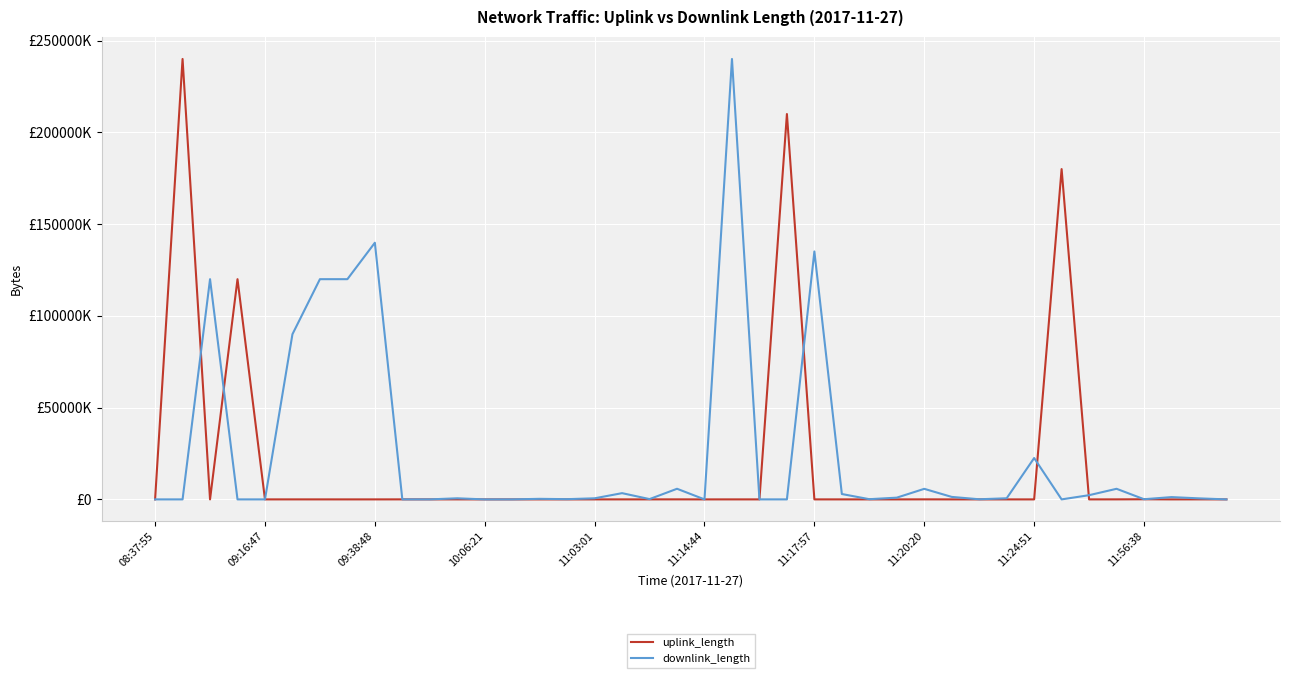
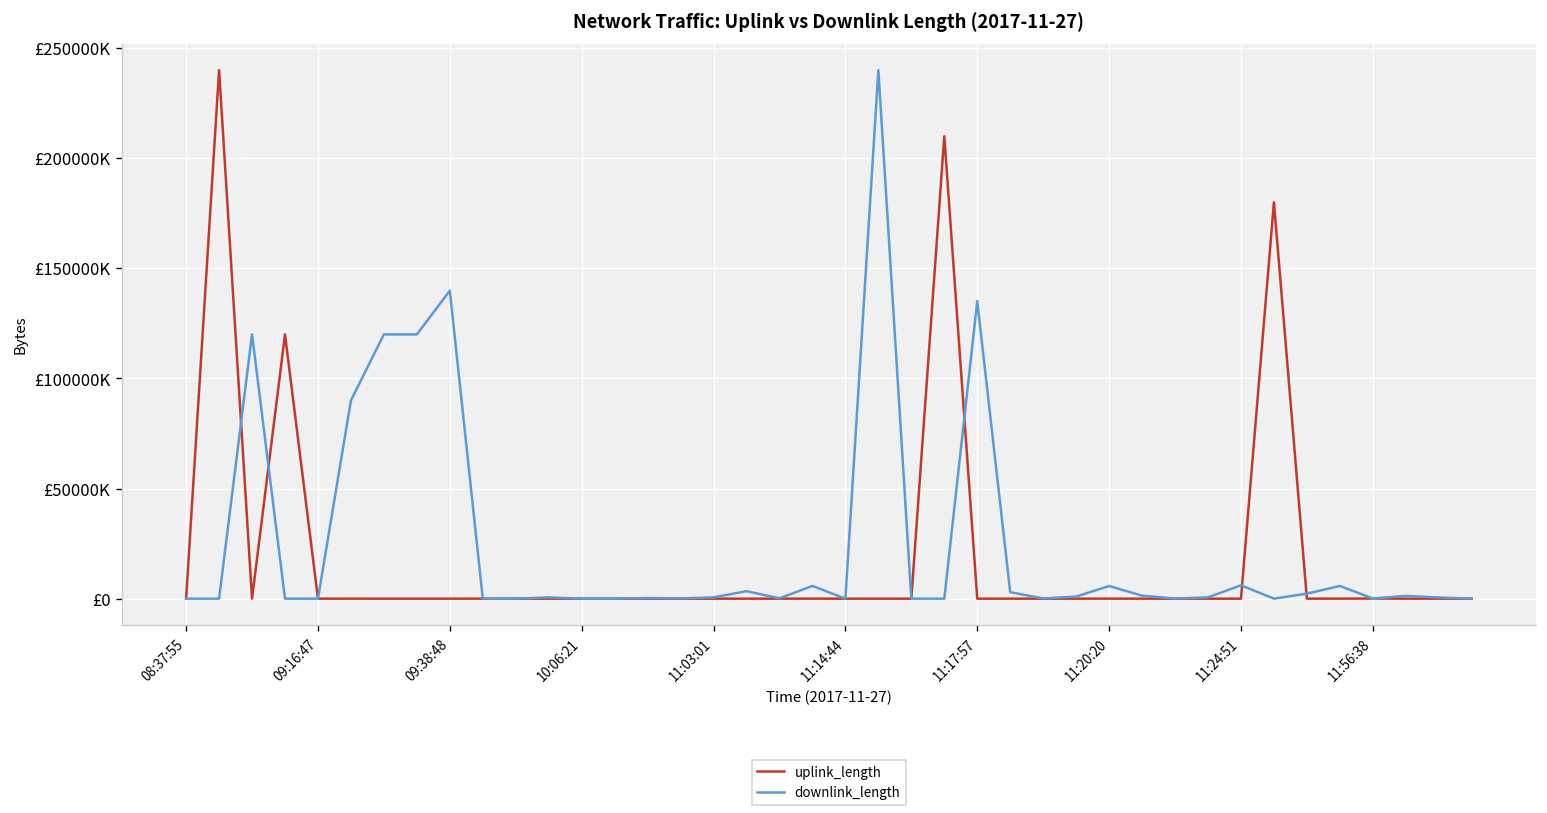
downlink_length, 11:24:51: £23000000 -> £6000000
